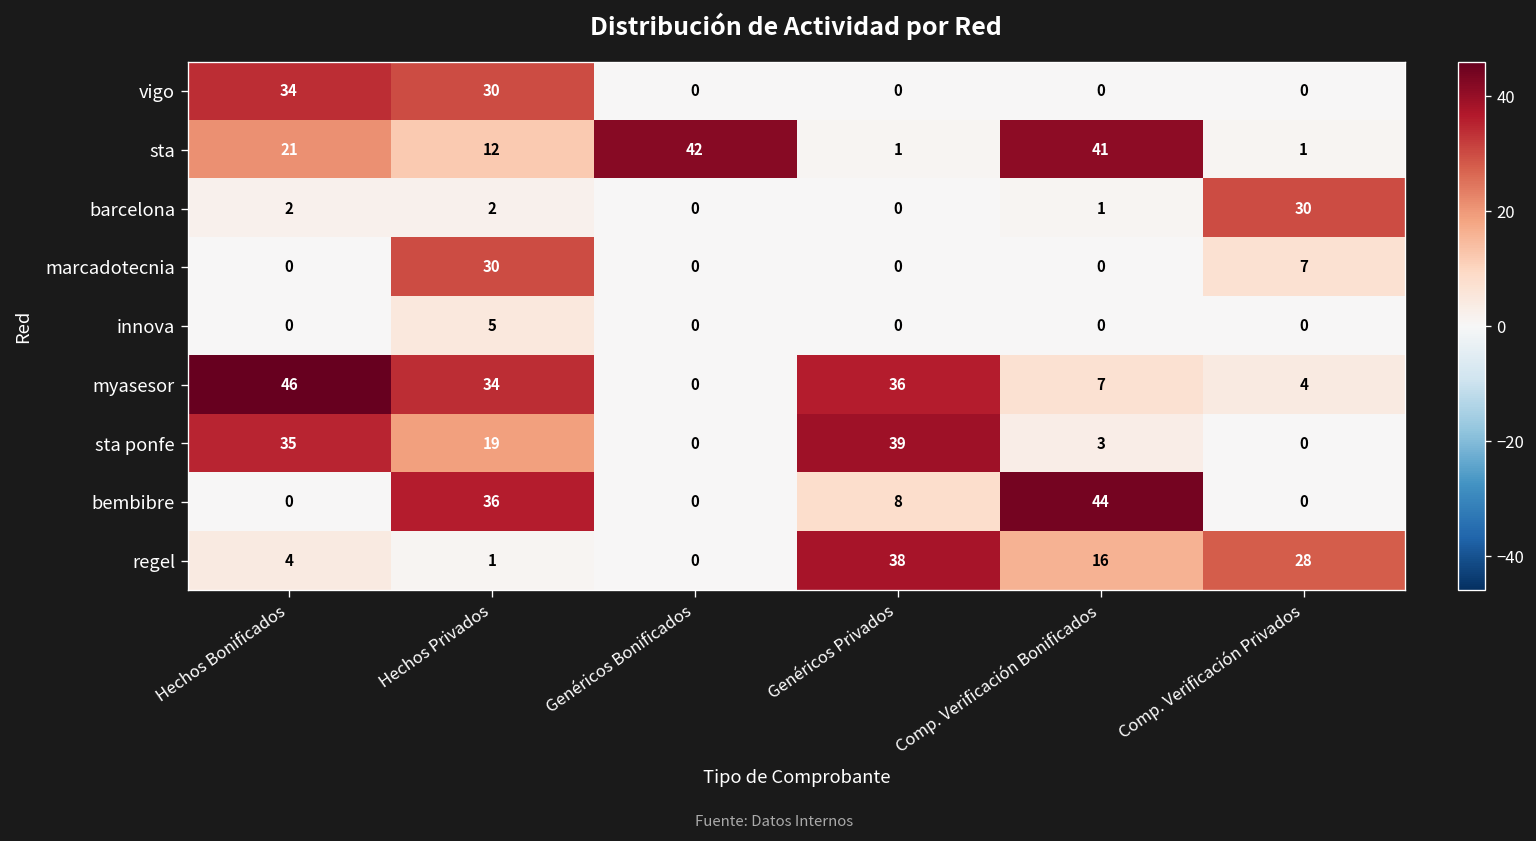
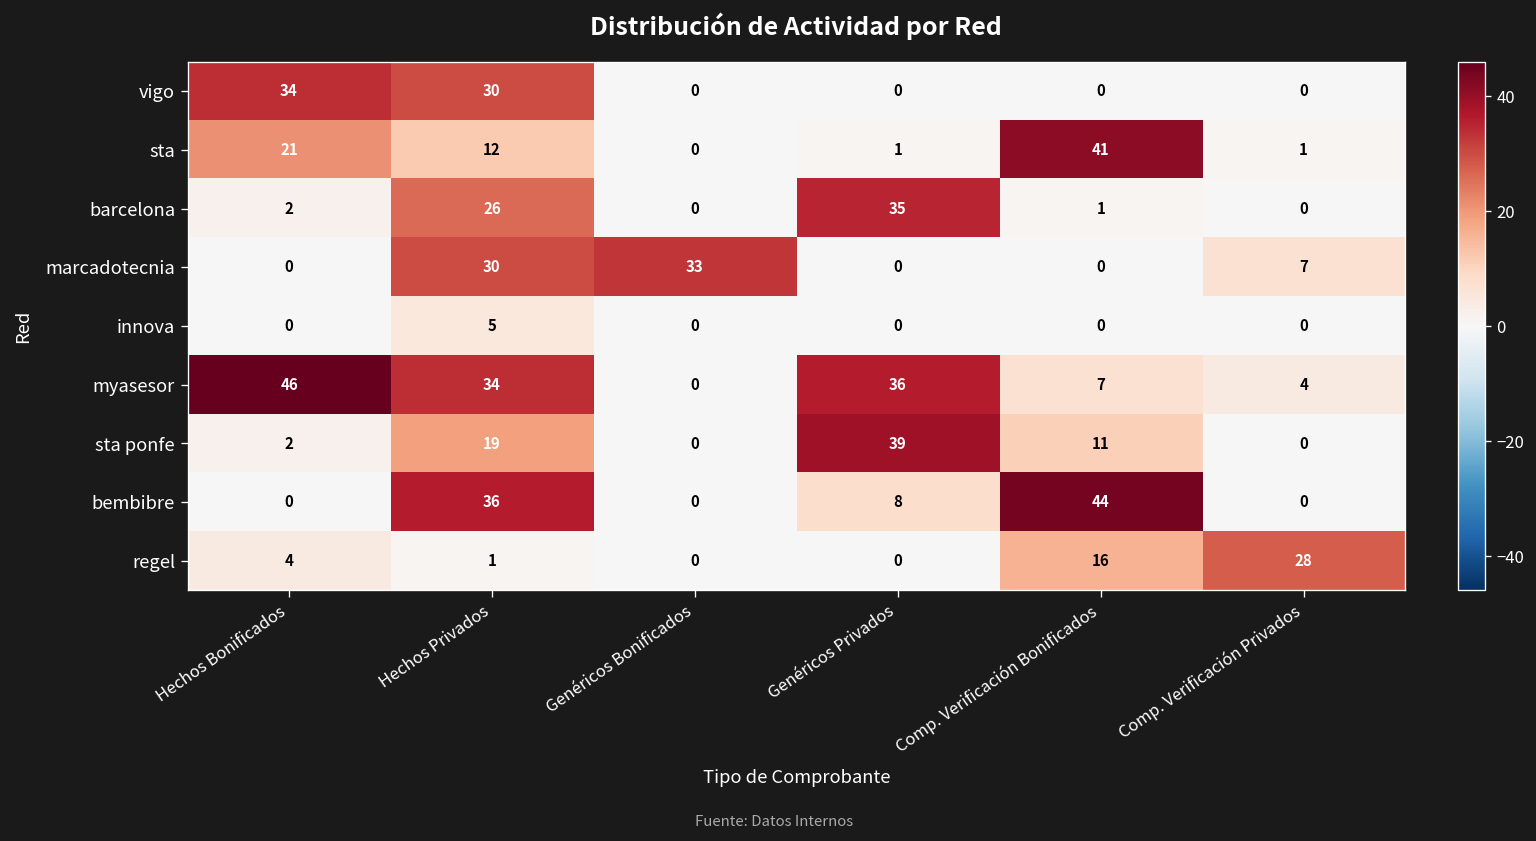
sta, Genéricos Bonificados: 42 -> 0
barcelona, Hechos Privados: 2 -> 26
barcelona, Genéricos Privados: 0 -> 35
barcelona, Comp. Verificación Privados: 30 -> 0
marcadotecnia, Genéricos Bonificados: 0 -> 33
sta ponfe, Hechos Bonificados: 35 -> 2
sta ponfe, Comp. Verificación Bonificados: 3 -> 11
regel, Genéricos Privados: 38 -> 0
